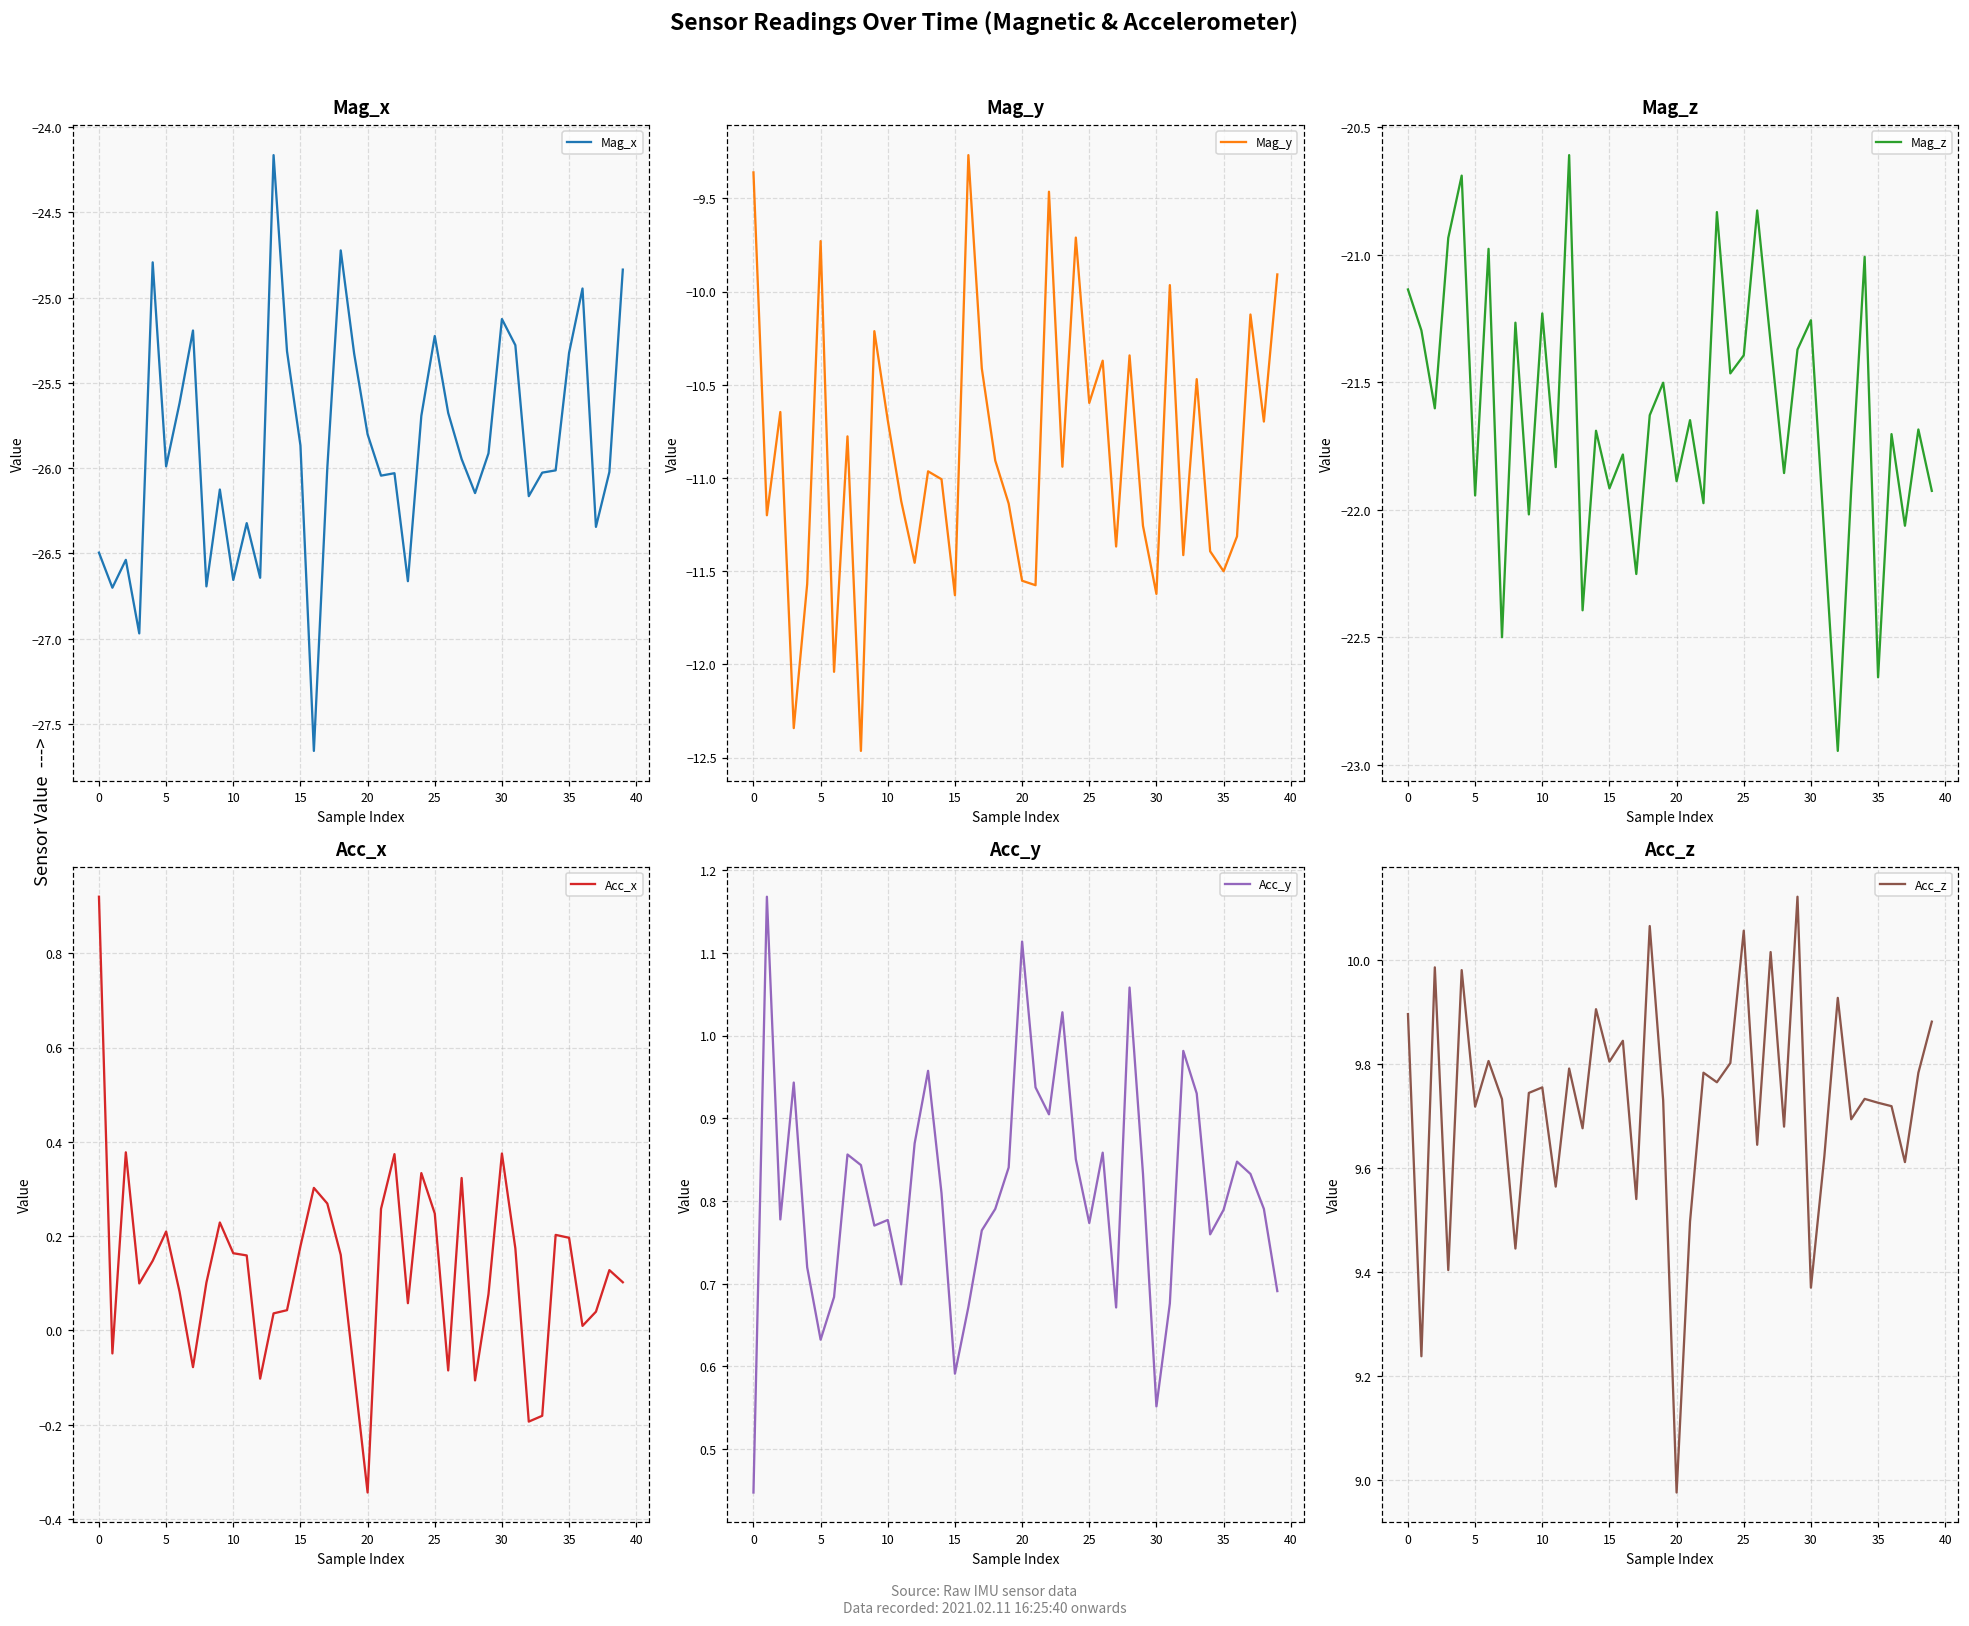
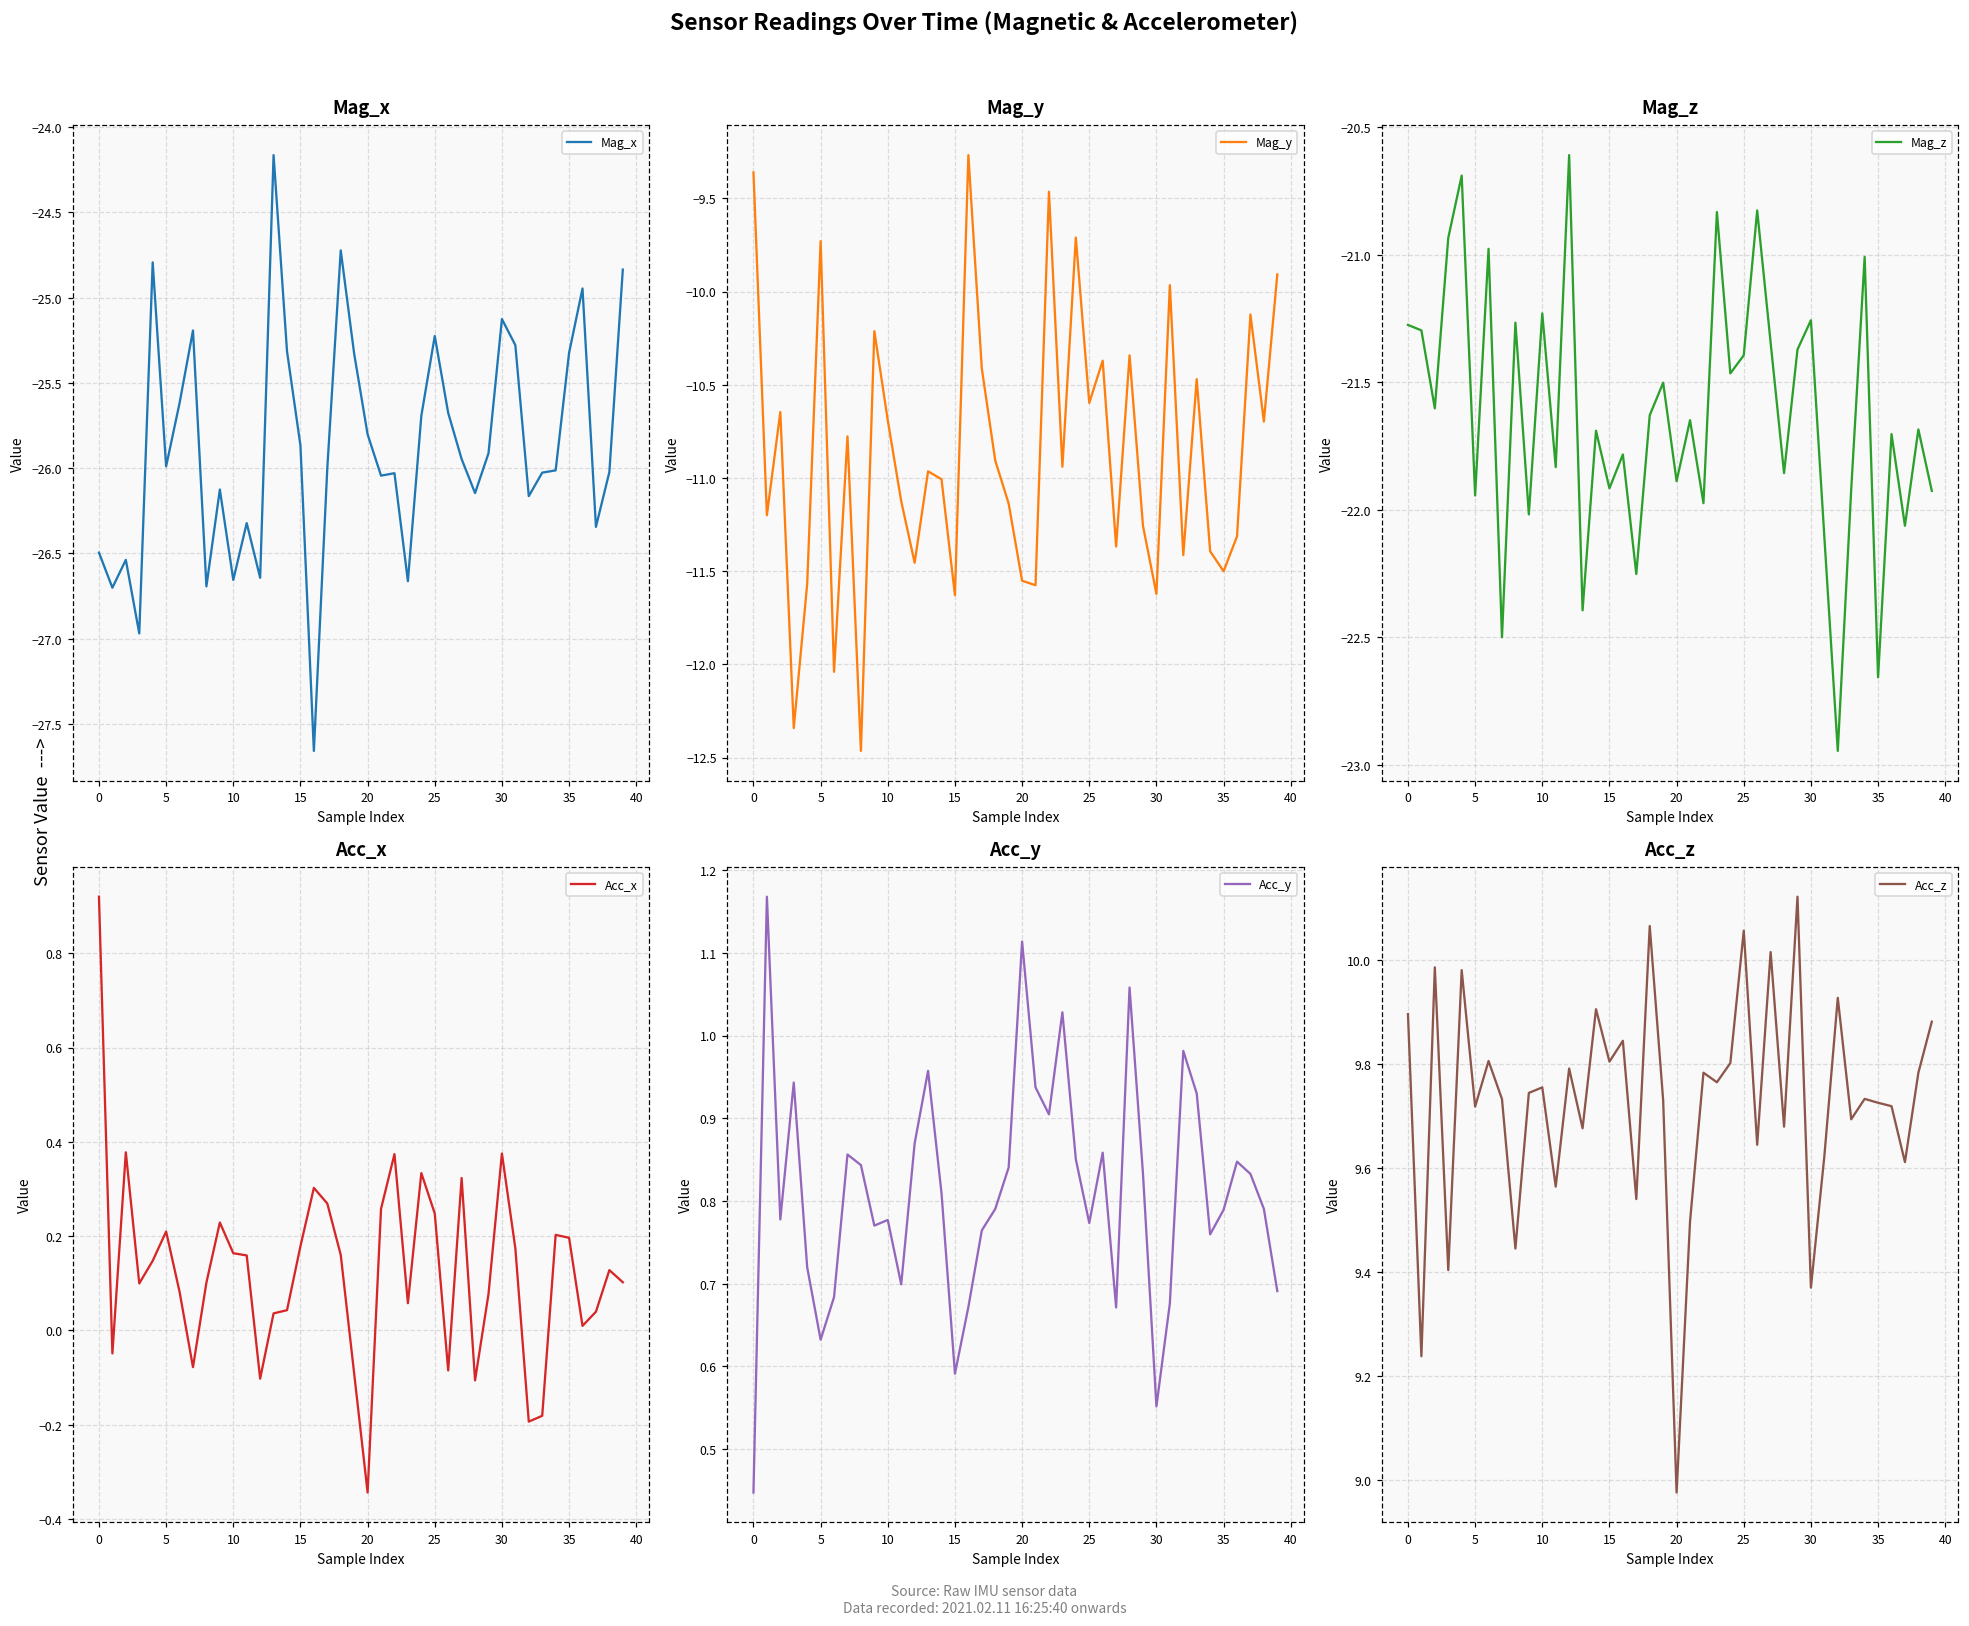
Mag_z, 0: -21.14 -> -21.28
